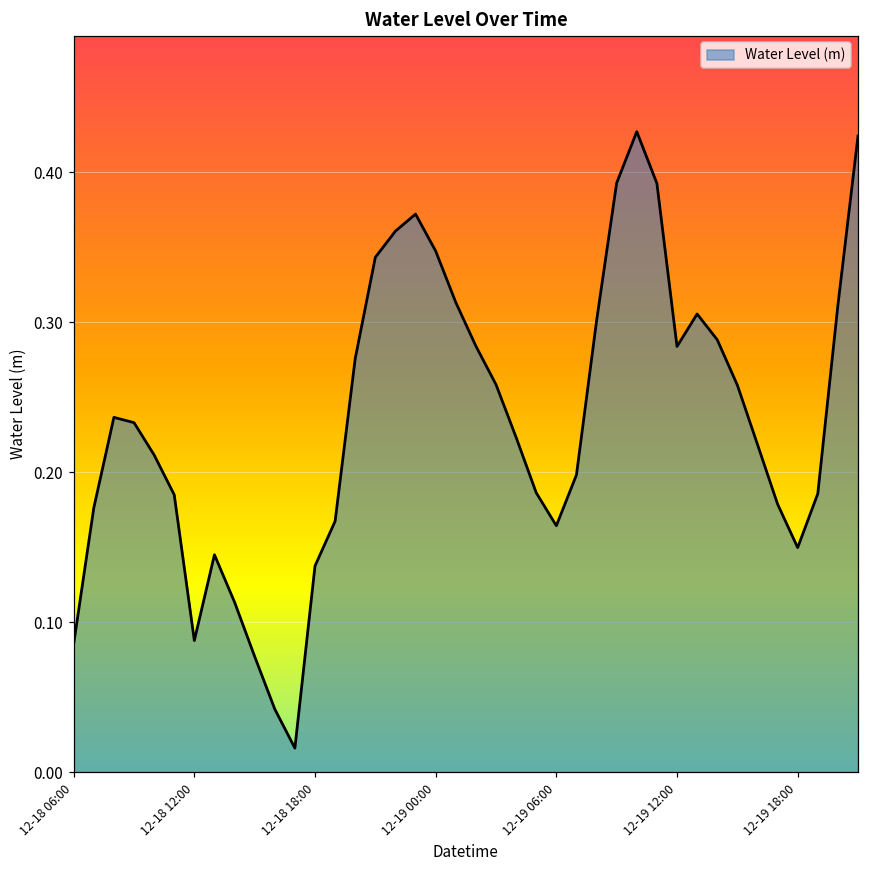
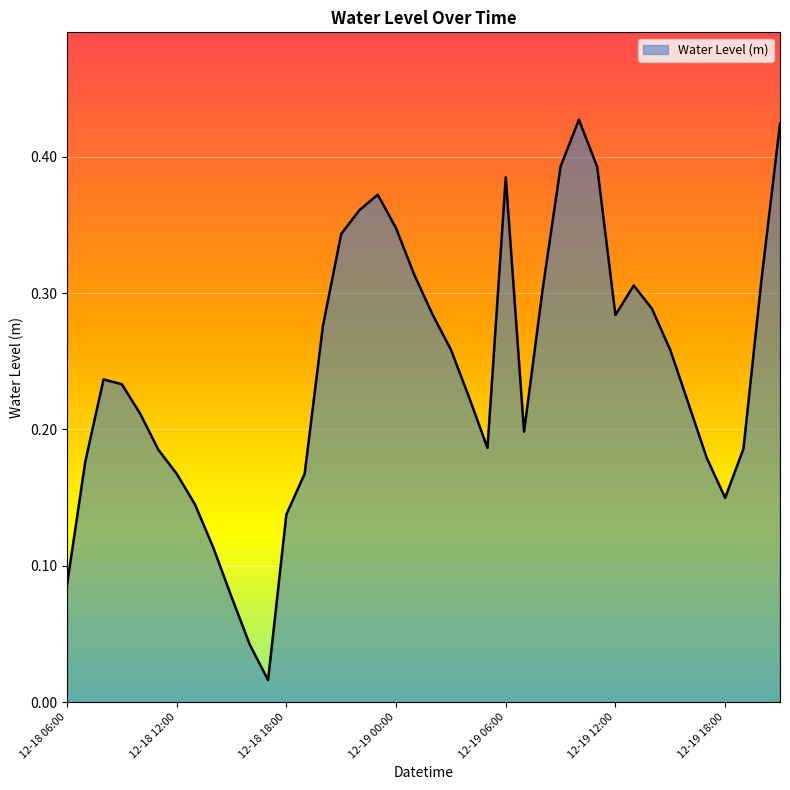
12-18 12:00: 0.088 -> 0.167
12-19 06:00: 0.164 -> 0.385
